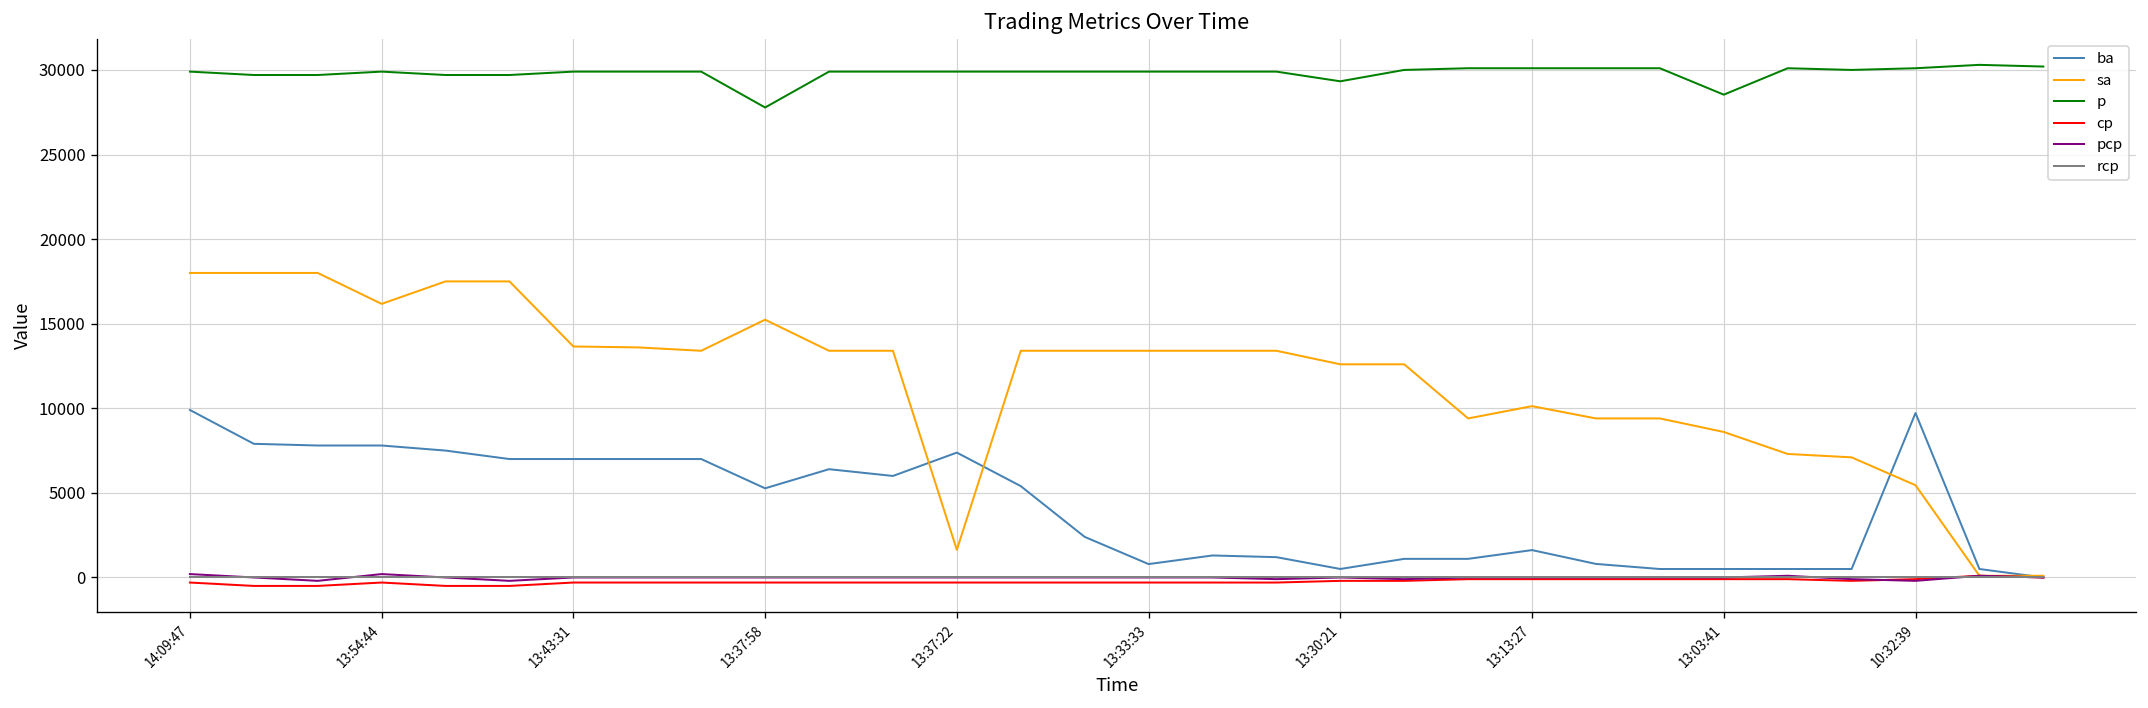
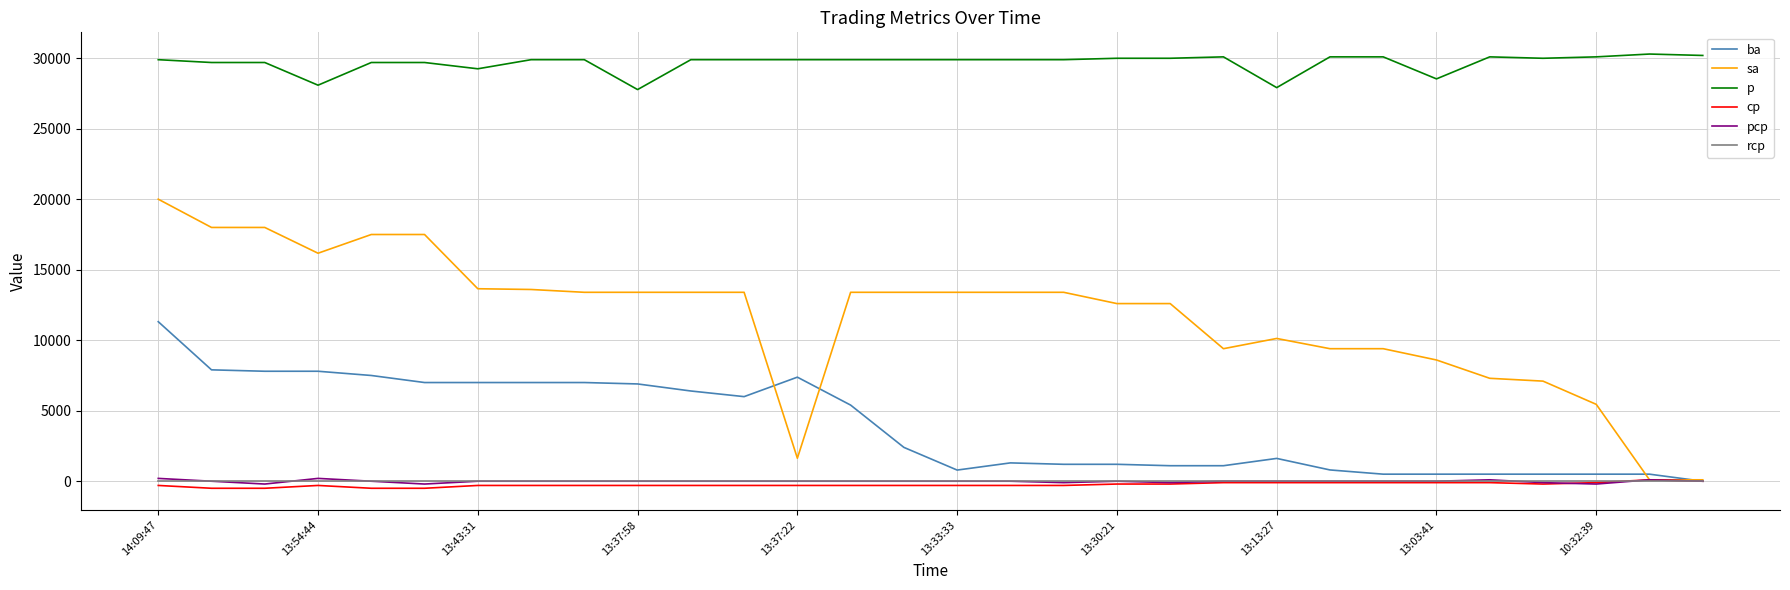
ba, 14:09:47: 9900 -> 11300
sa, 14:09:47: 18000 -> 20000
p, 13:54:44: 29900 -> 28100
p, 13:43:31: 29900 -> 29300
ba, 13:37:58: 5300 -> 6900
sa, 13:37:58: 15200 -> 13400
ba, 13:30:21: 500 -> 1200
p, 13:30:21: 29300 -> 30000
p, 13:13:27: 30100 -> 27900
ba, 10:32:39: 9700 -> 500
